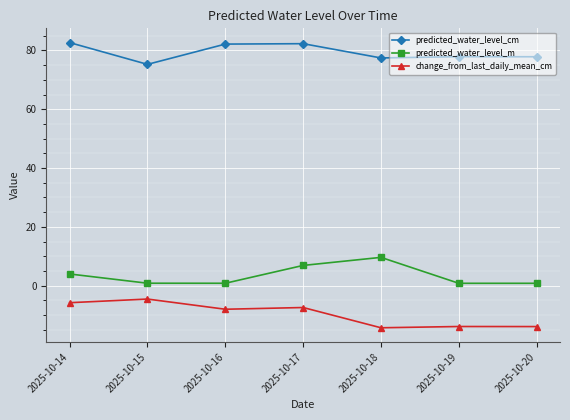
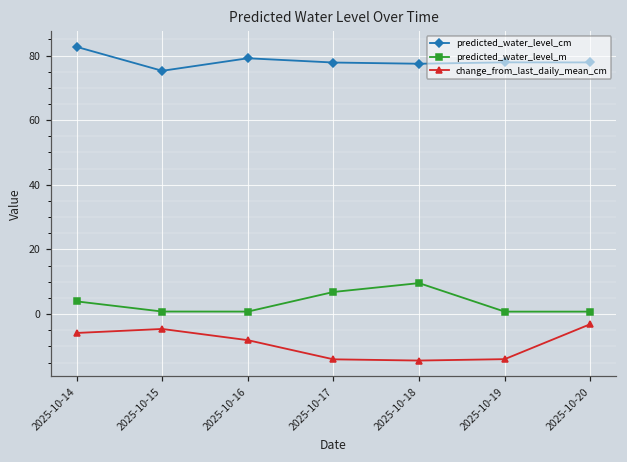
predicted_water_level_cm, 2025-10-16: 82 -> 79
predicted_water_level_cm, 2025-10-17: 82 -> 78
change_from_last_daily_mean_cm, 2025-10-17: -7 -> -14
change_from_last_daily_mean_cm, 2025-10-20: -14 -> -3
